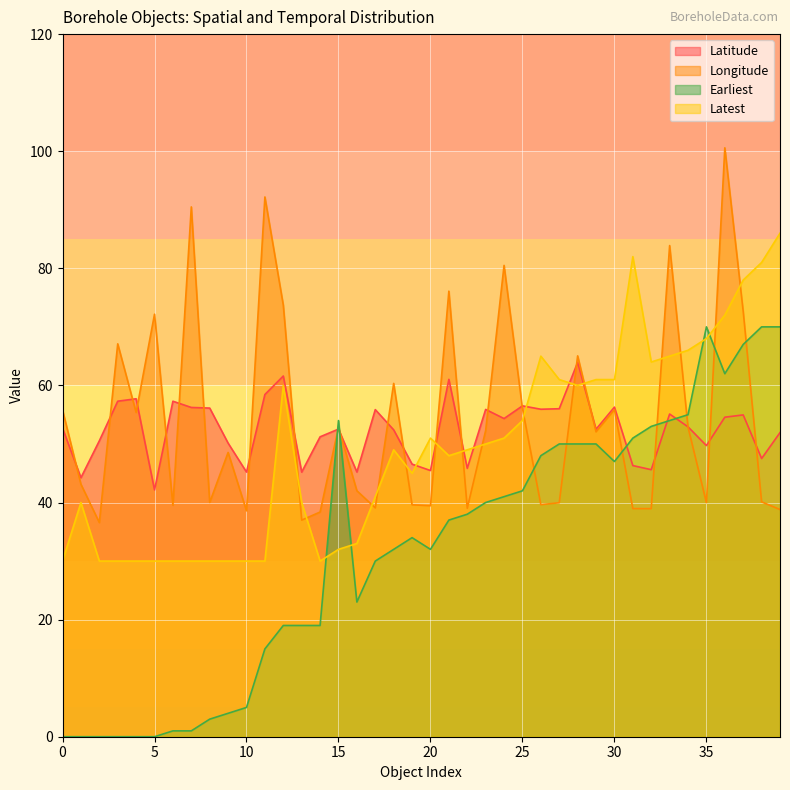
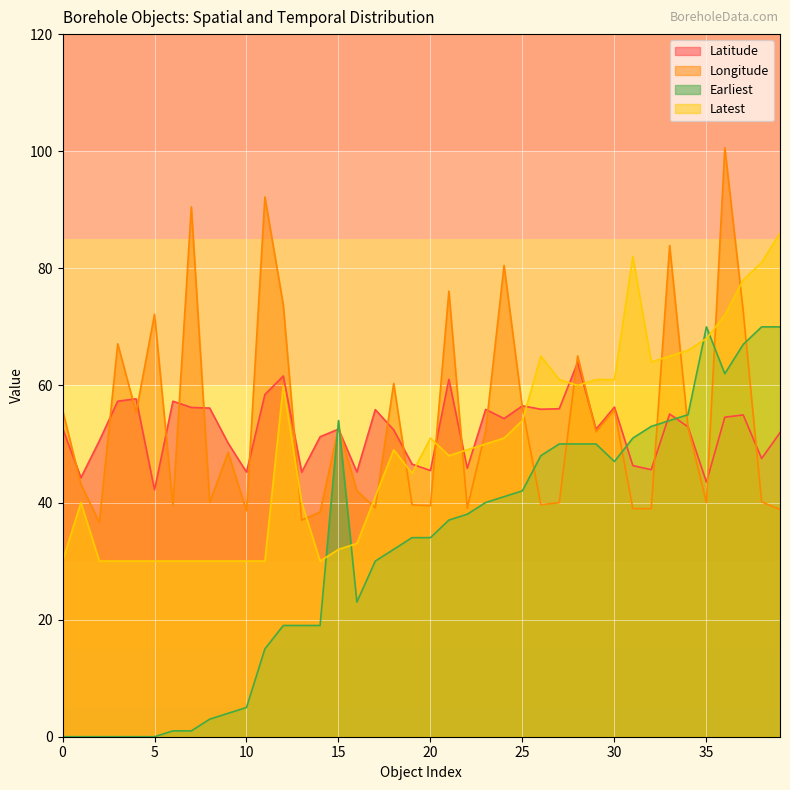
Earliest, 20: 32 -> 34
Latitude, 35: 50 -> 43
